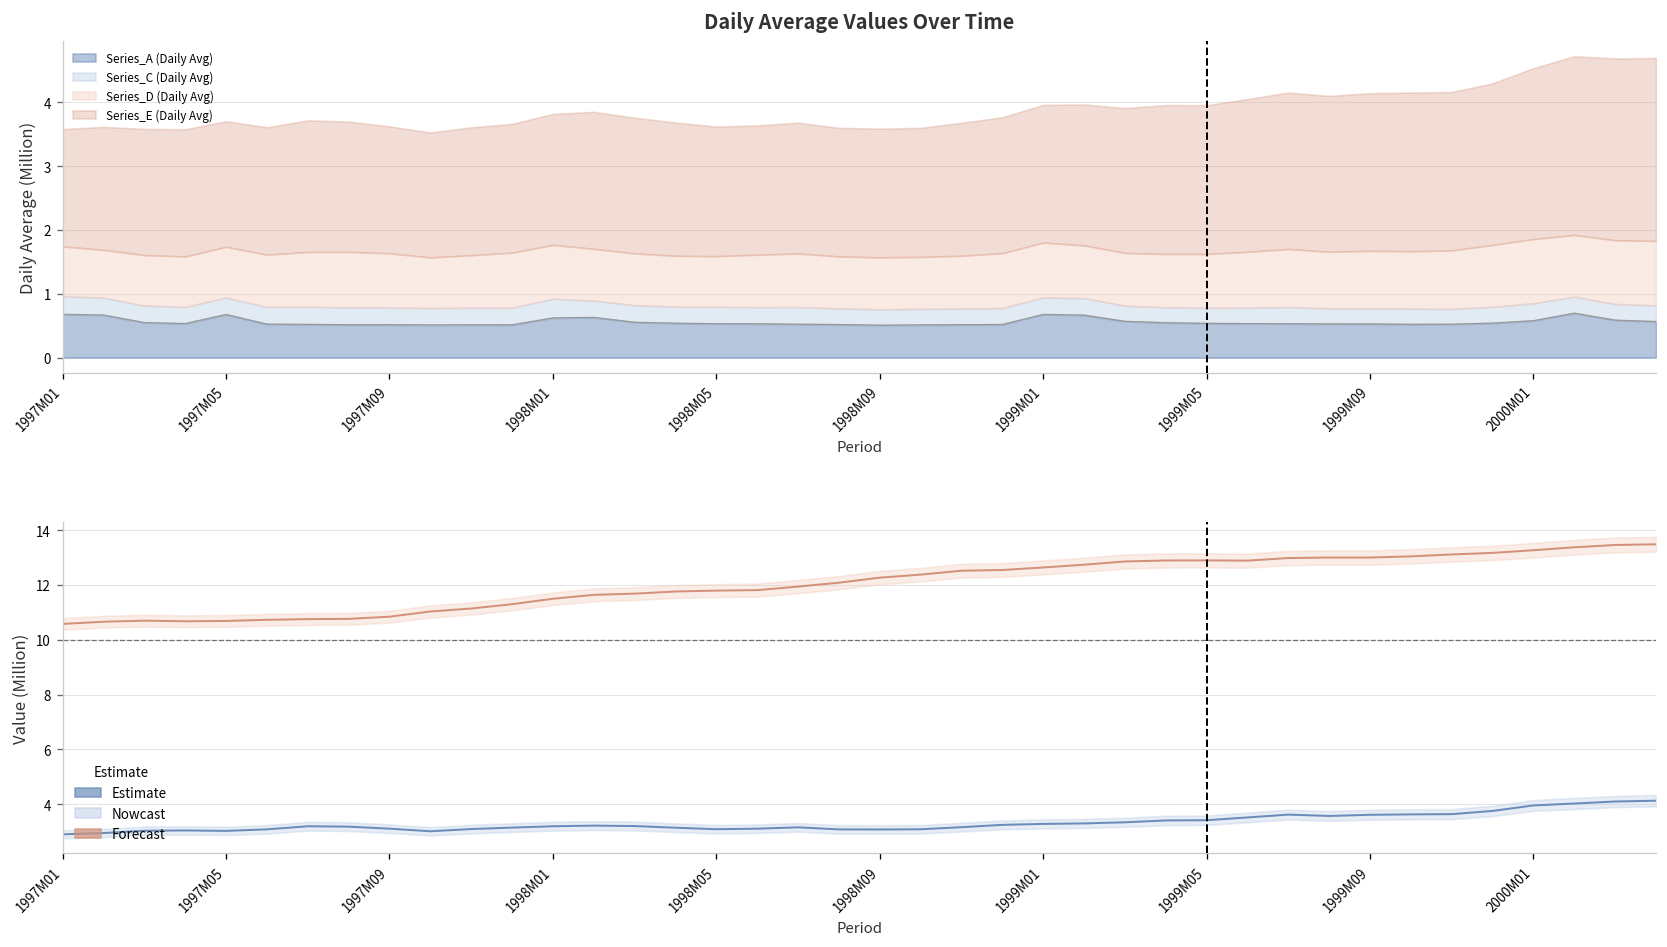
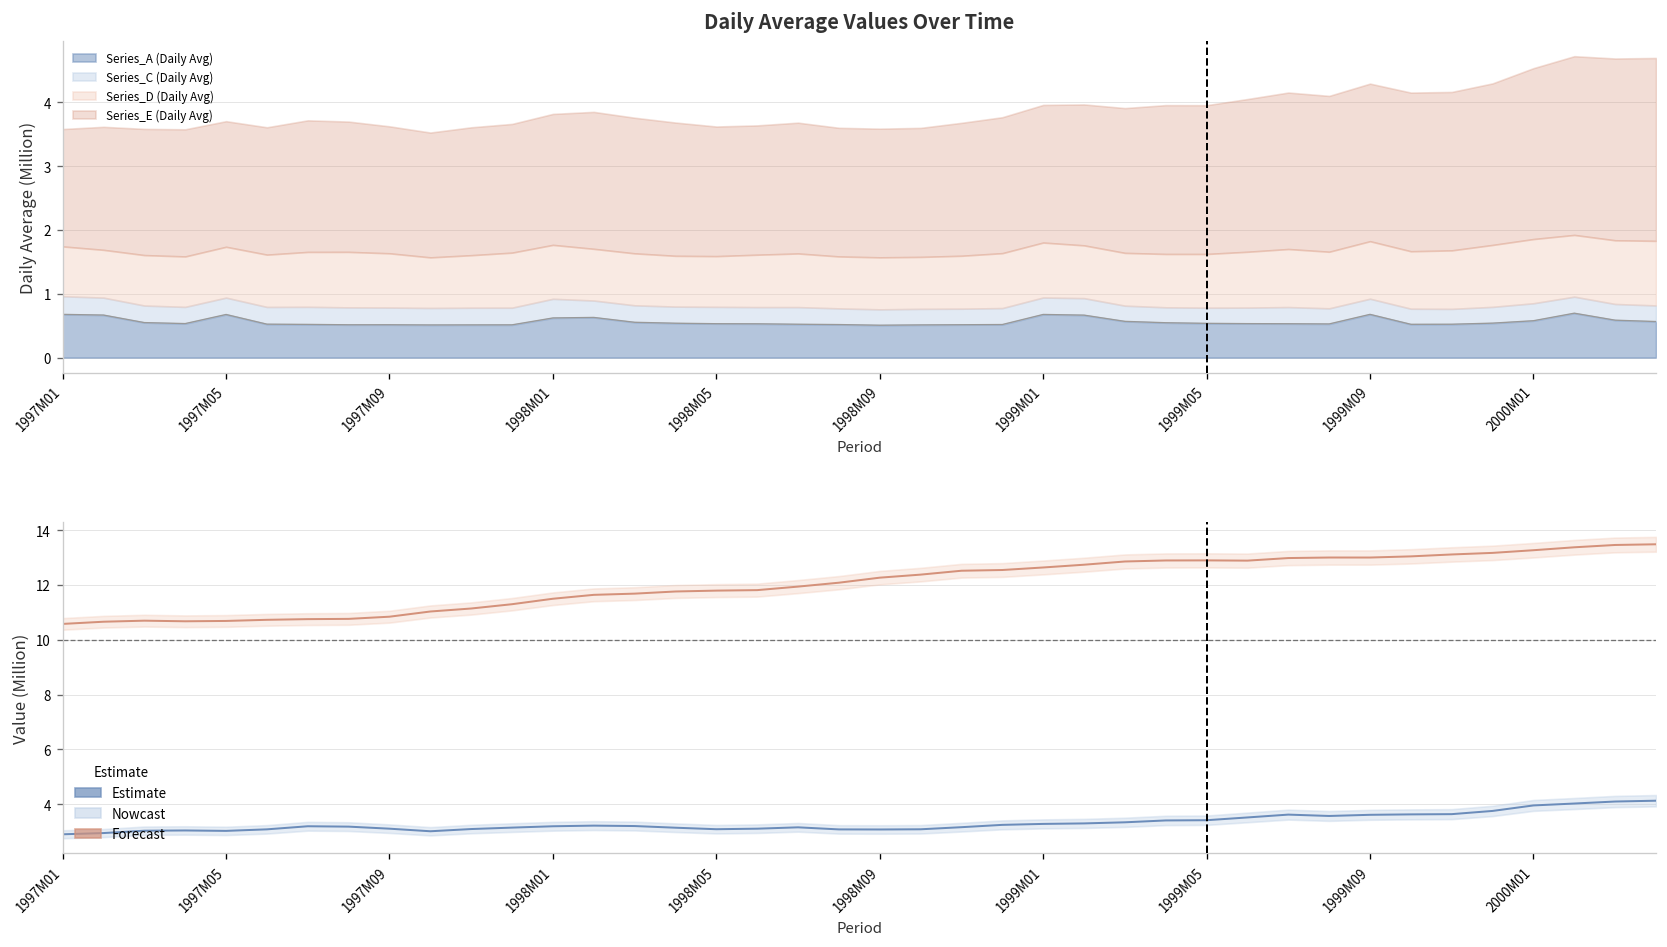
Daily Average Values Over Time, Series_A (Daily Avg), 1999M09: 0.5 -> 0.7
